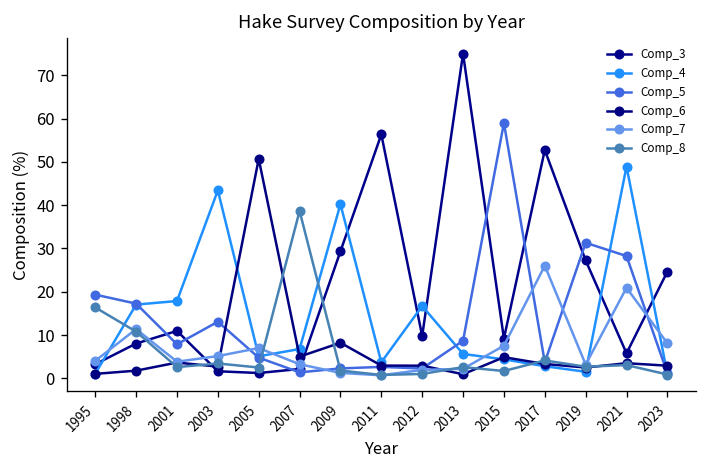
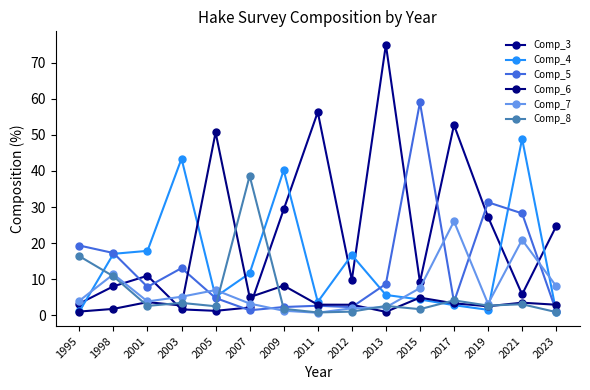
Comp_4, 2007: 7 -> 12
